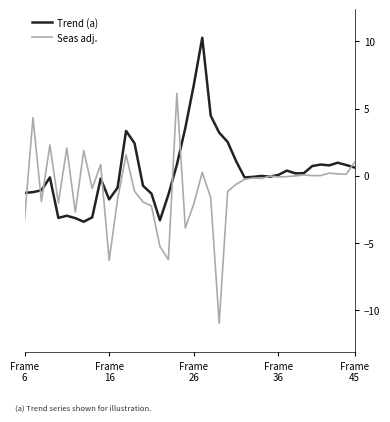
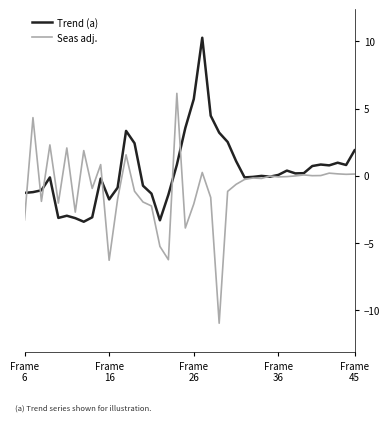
Trend (a), Frame 26: 6.7 -> 5.7
Trend (a), Frame 45: 0.6 -> 1.9
Seas adj., Frame 45: 1.0 -> 0.1
